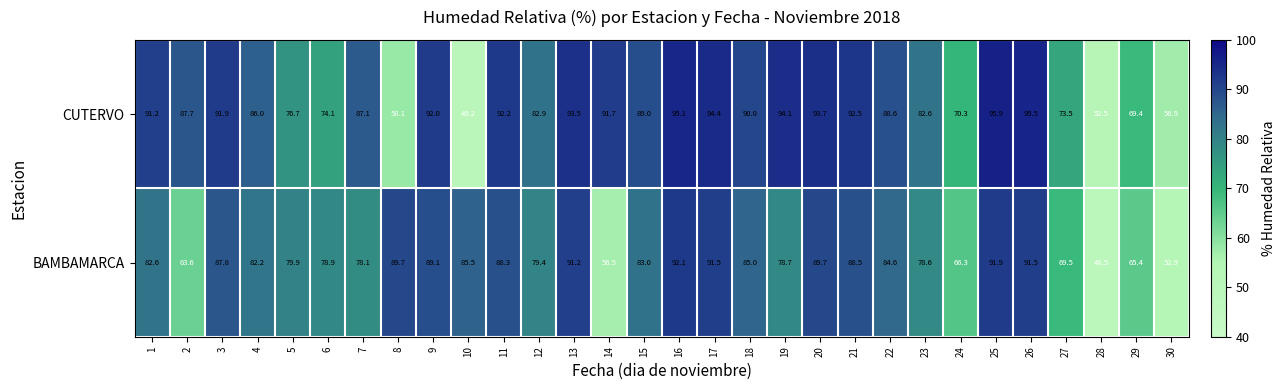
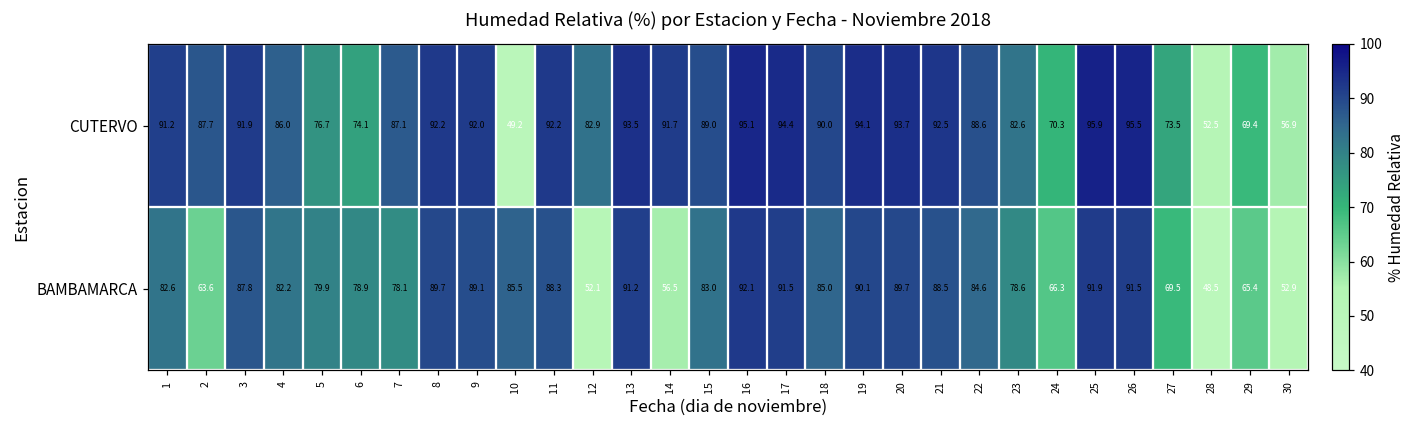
CUTERVO, 8: 58.1 -> 92.2
BAMBAMARCA, 12: 79.4 -> 52.1
BAMBAMARCA, 19: 78.7 -> 90.1
